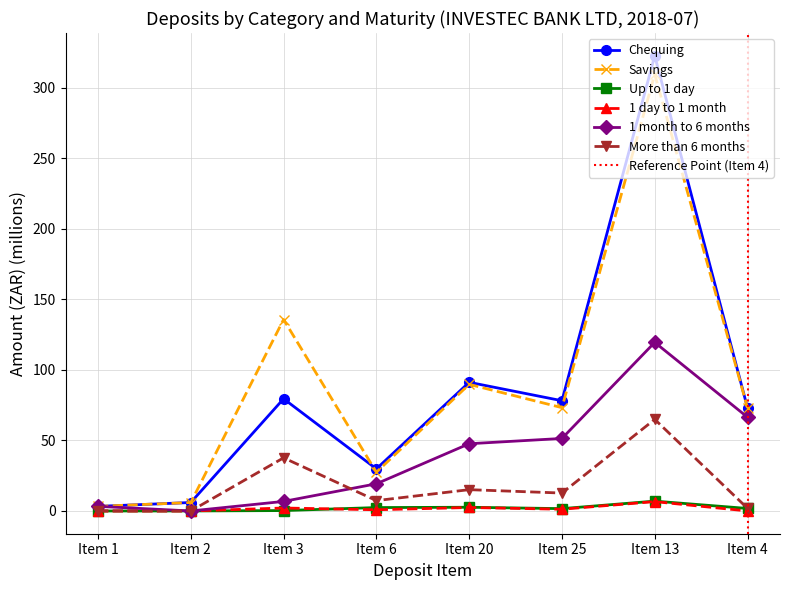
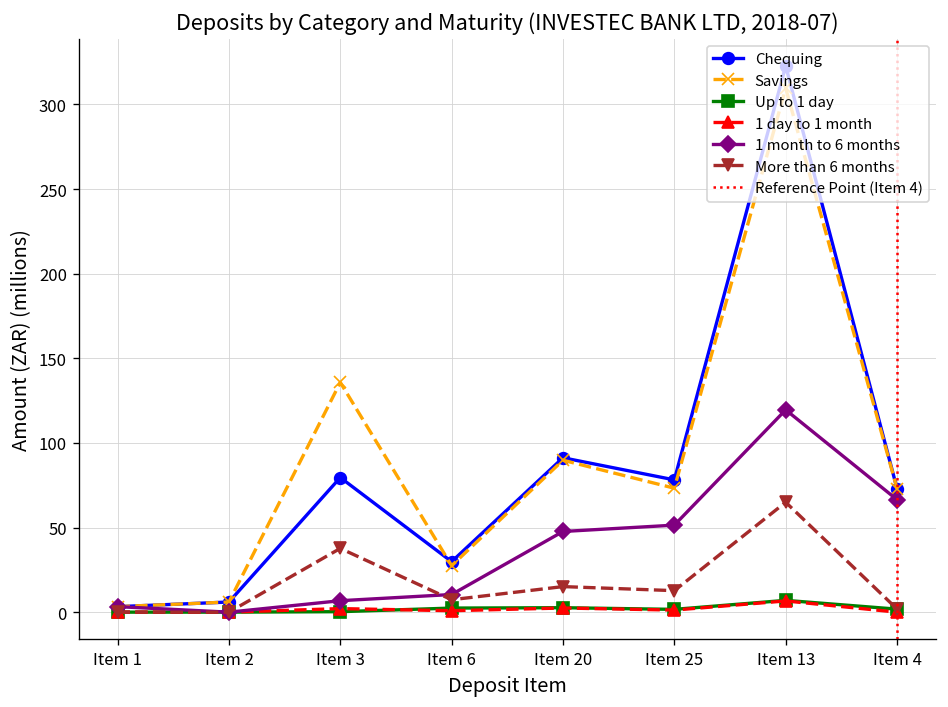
1 month to 6 months, Item 6: 19 -> 10
